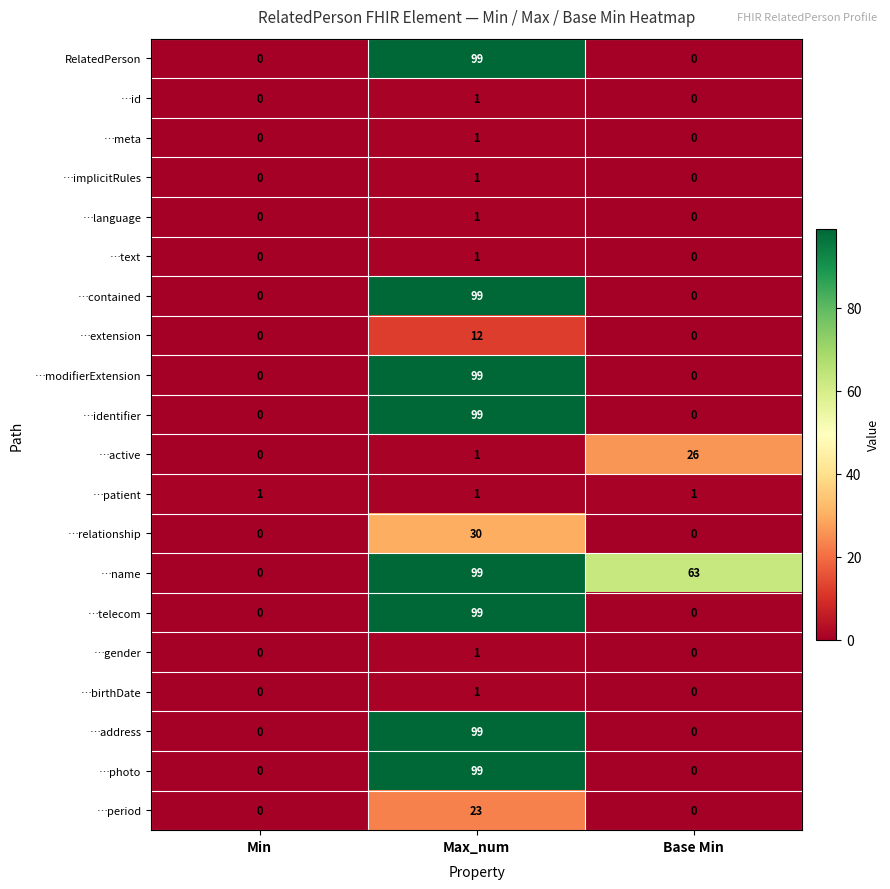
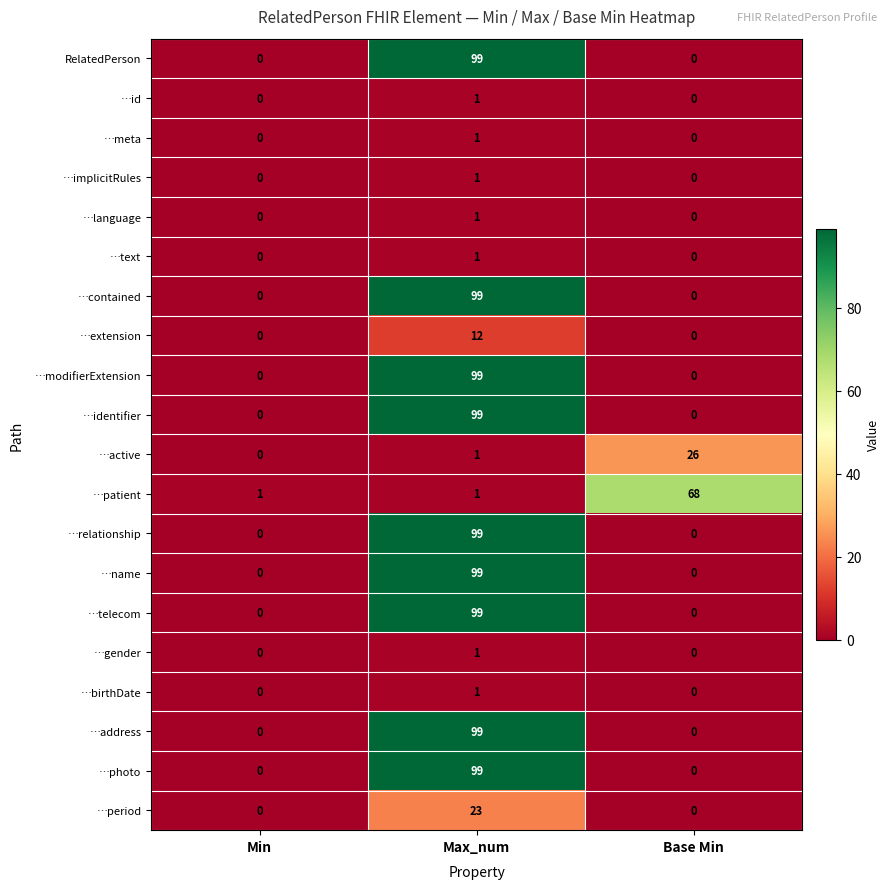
…patient, Base Min: 1 -> 68
…relationship, Max_num: 30 -> 99
…name, Base Min: 63 -> 0
